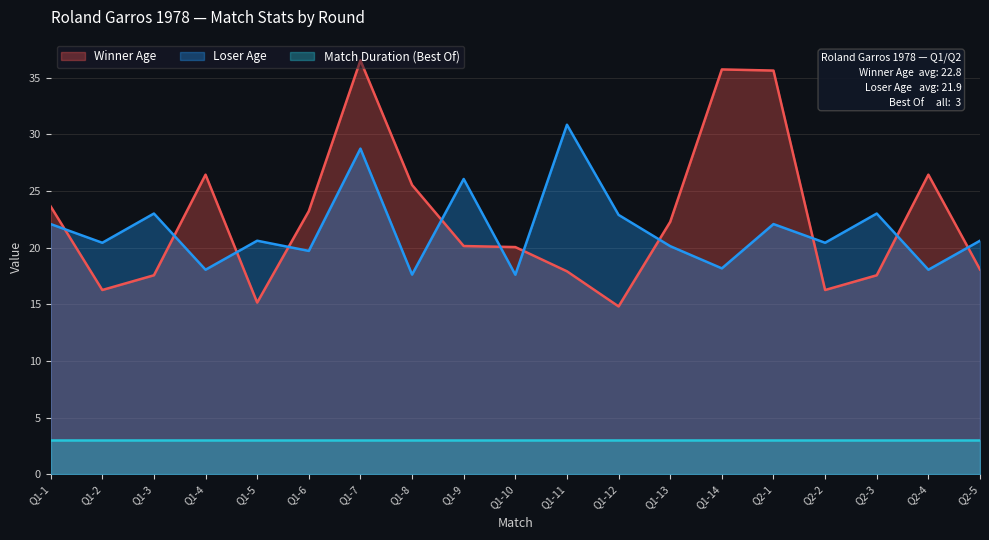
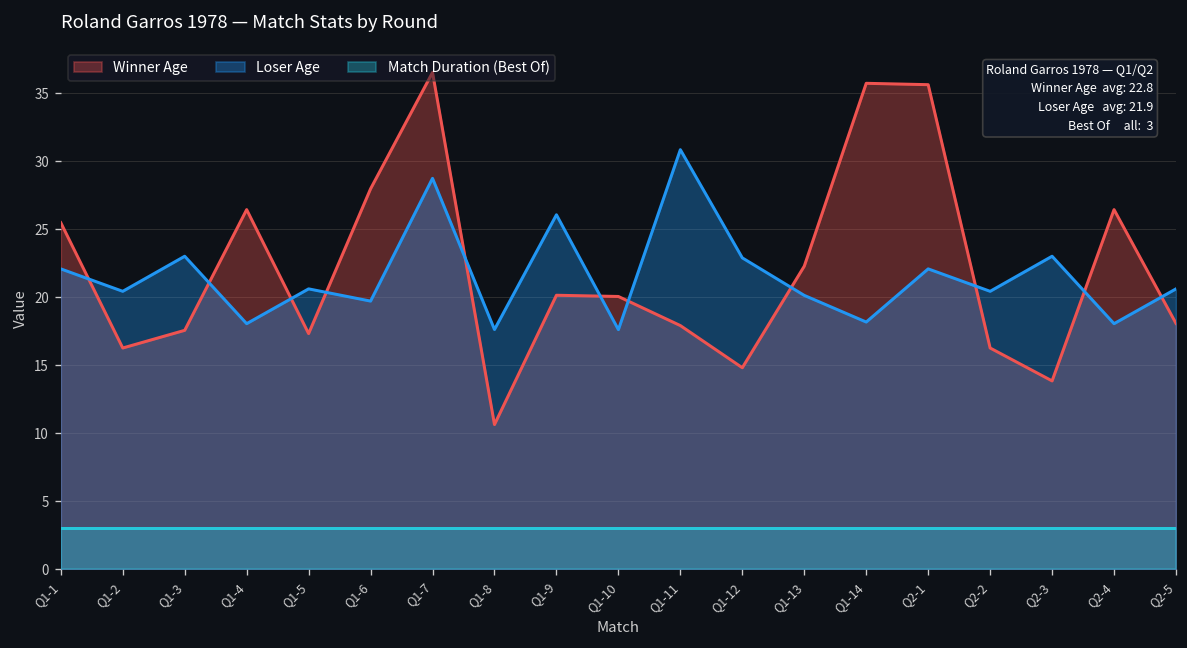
Winner Age, Q1-1: 23.7 -> 25.5
Winner Age, Q1-5: 15.2 -> 17.3
Winner Age, Q1-6: 23.2 -> 28.0
Winner Age, Q1-8: 25.5 -> 10.6
Winner Age, Q2-3: 17.6 -> 13.9
